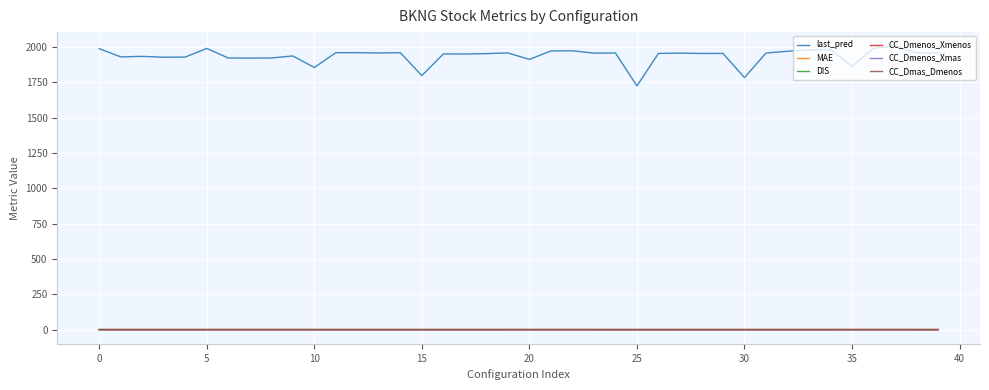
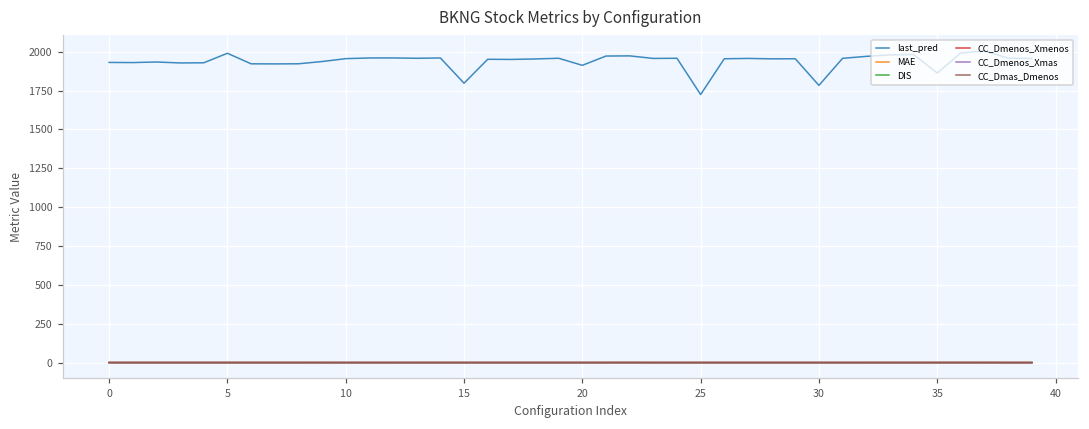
last_pred, 0: 1990 -> 1930
last_pred, 10: 1850 -> 1950
